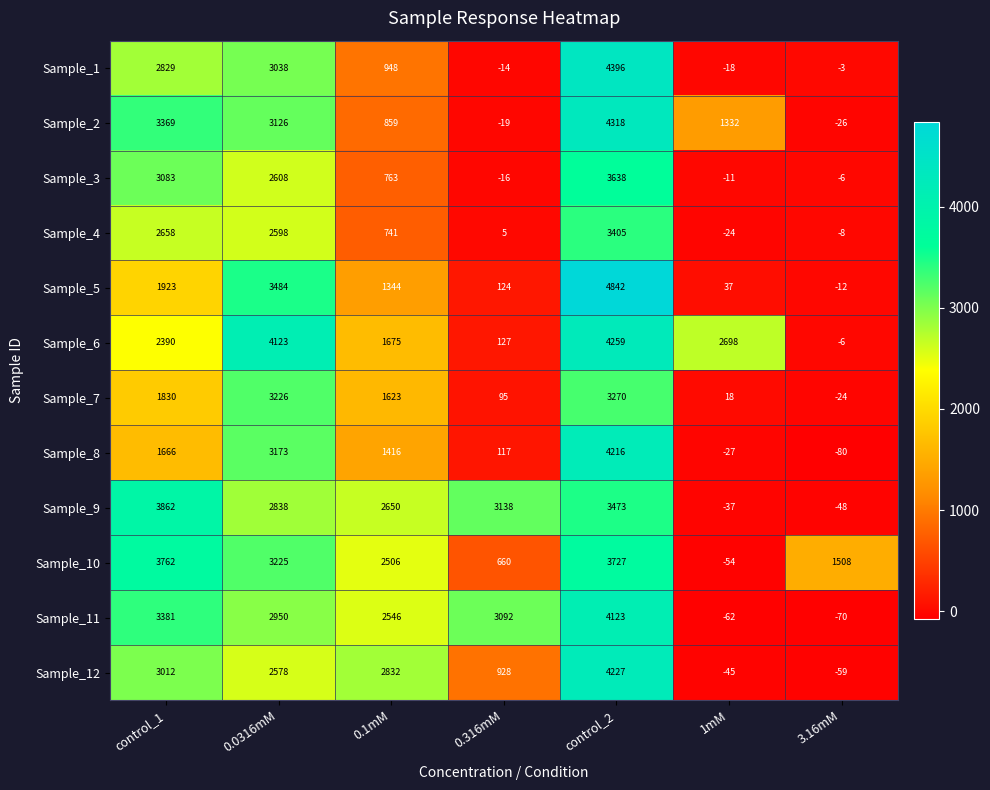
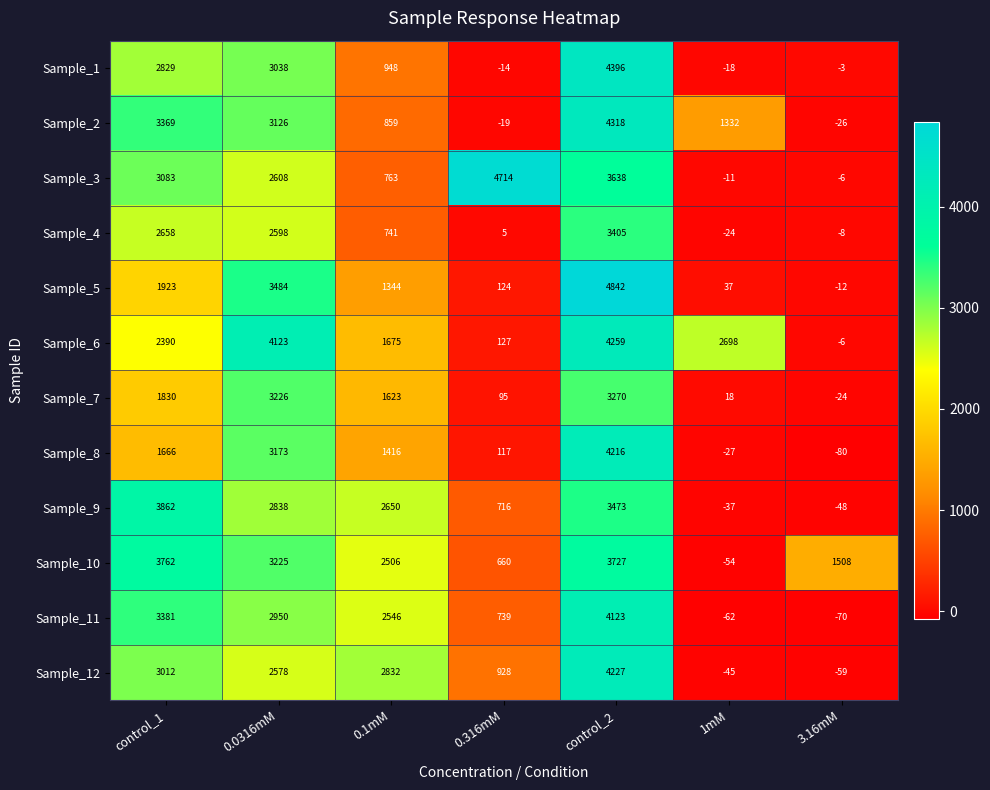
Sample_3, 0.316mM: -16 -> 4714
Sample_9, 0.316mM: 3138 -> 716
Sample_11, 0.316mM: 3092 -> 739
